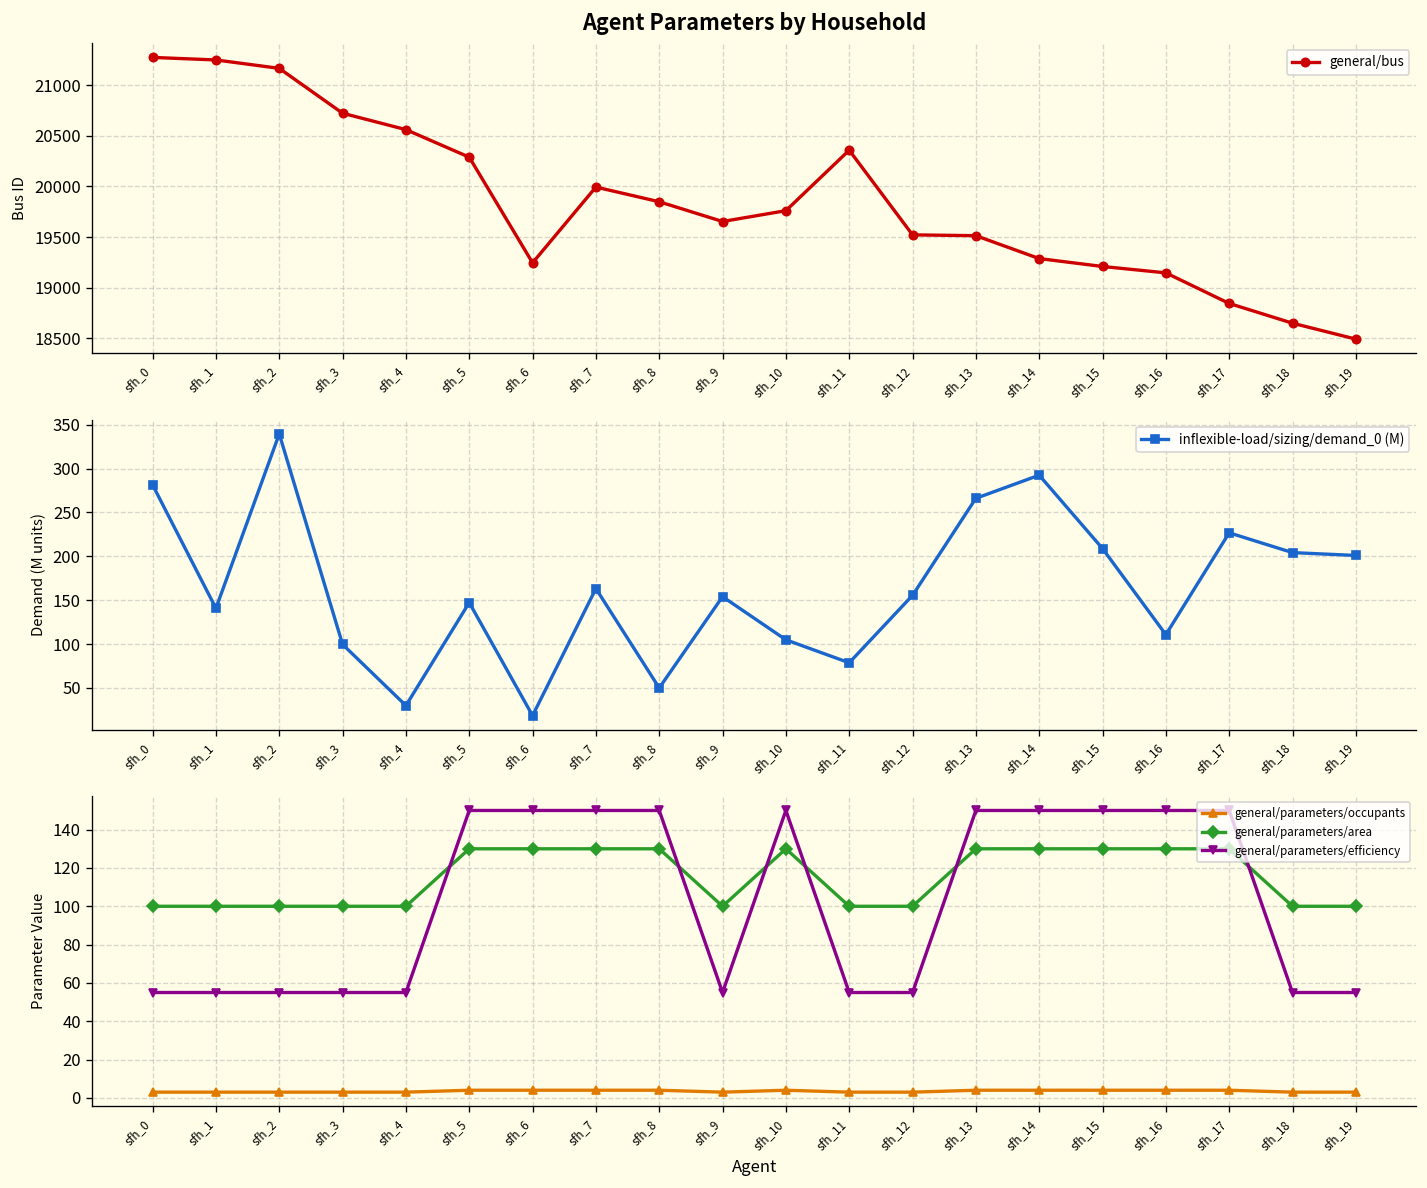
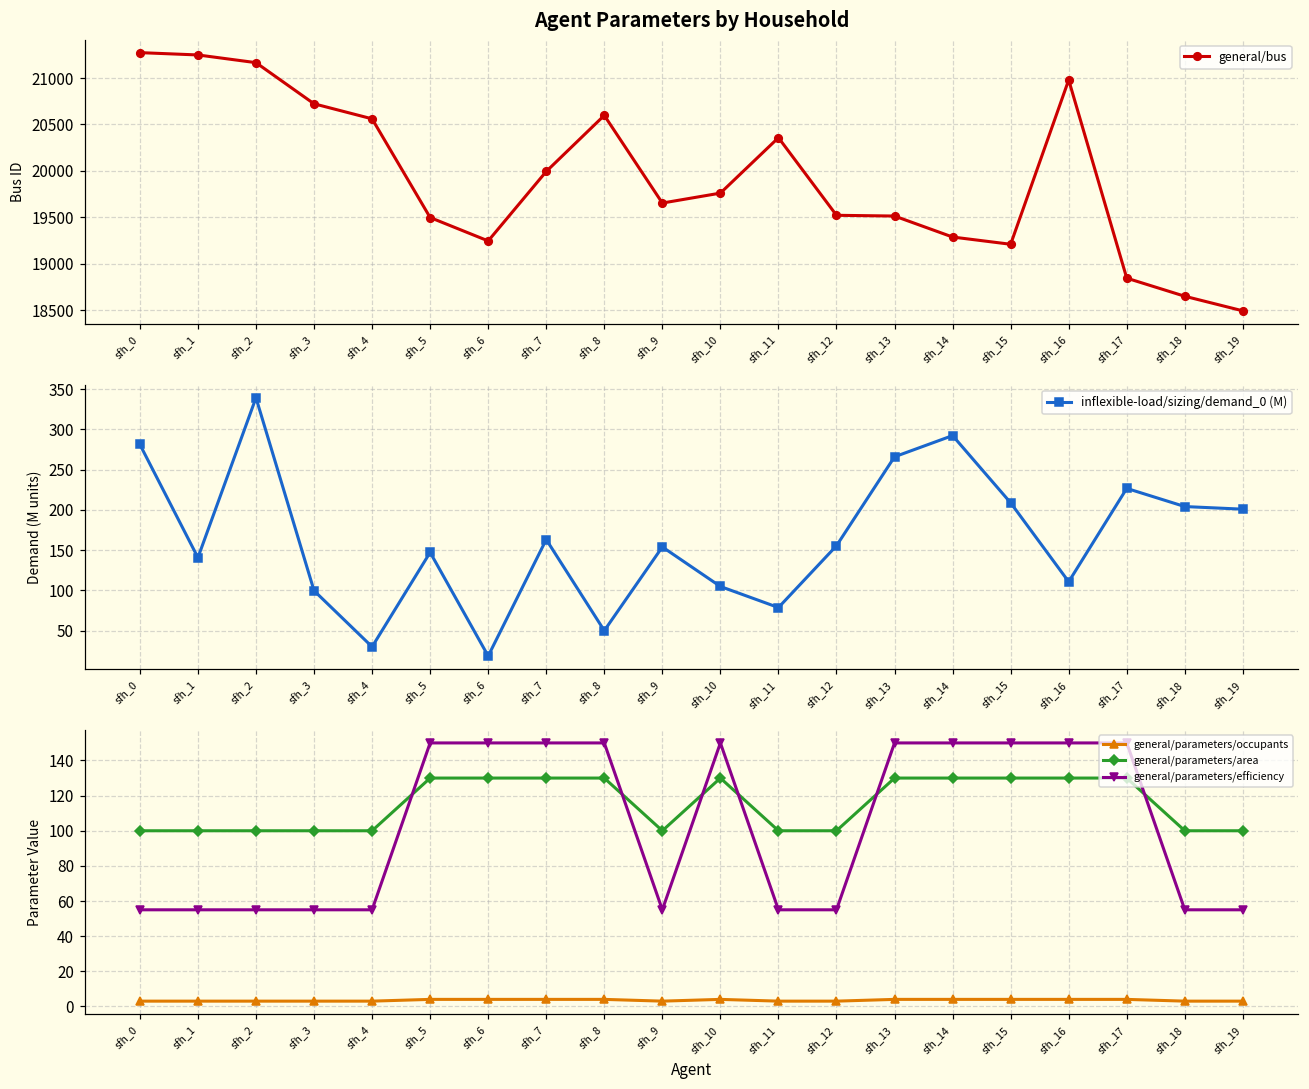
Agent Parameters by Household, sfh_5: 20300 -> 19500
Agent Parameters by Household, sfh_8: 19800 -> 20600
Agent Parameters by Household, sfh_16: 19100 -> 21000
